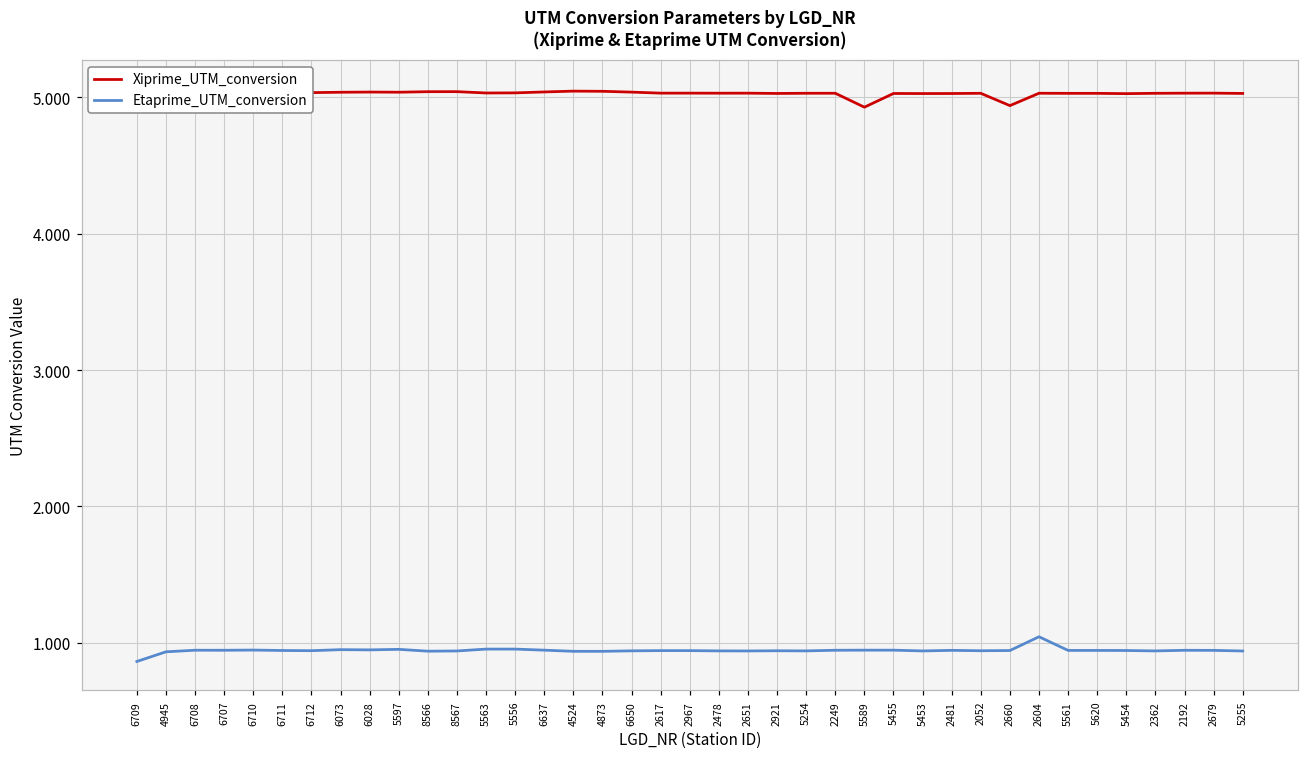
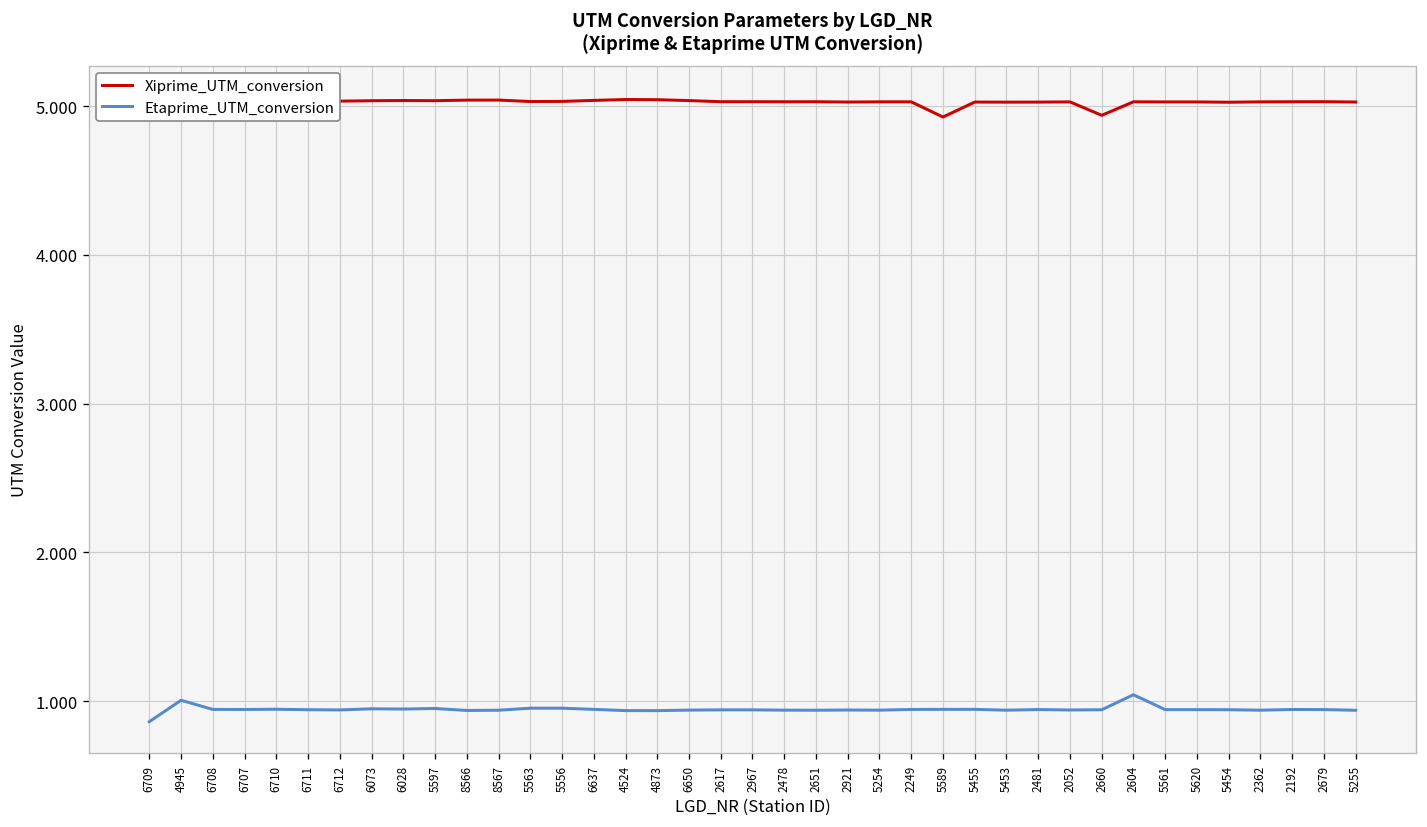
Etaprime_UTM_conversion, 4945: 0.93 -> 1.01
